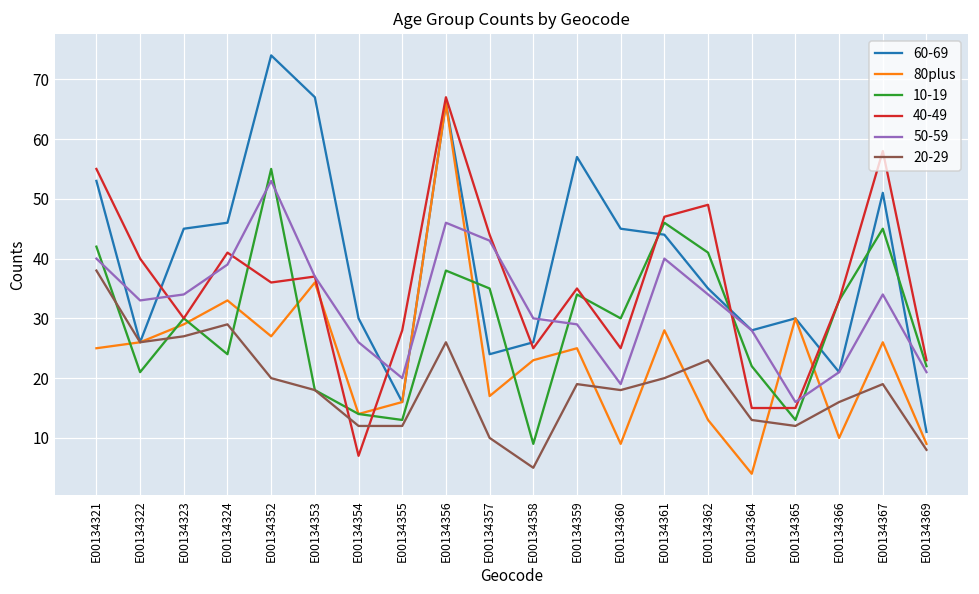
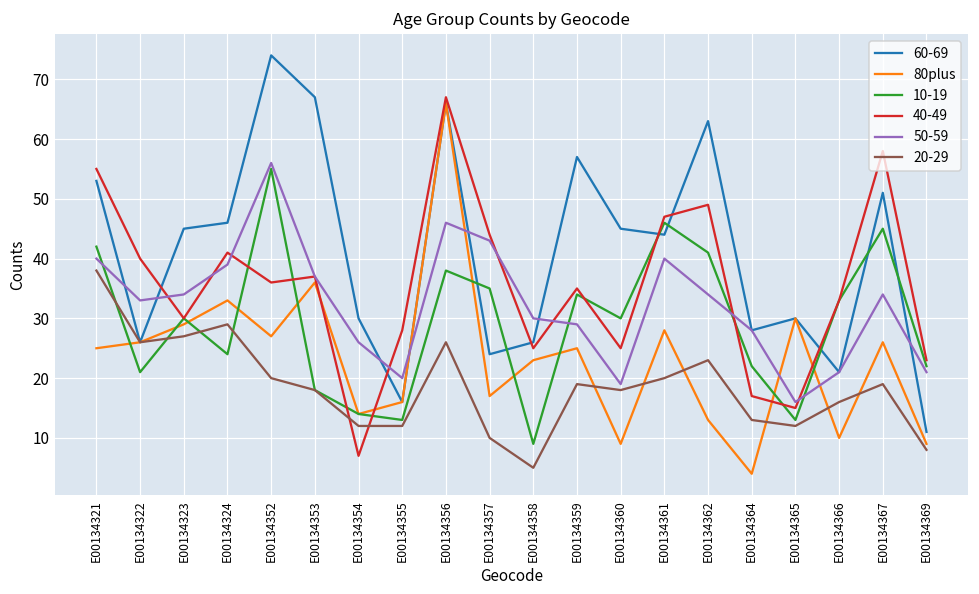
50-59, E00134352: 53 -> 56
60-69, E00134362: 35 -> 63
40-49, E00134364: 15 -> 17
